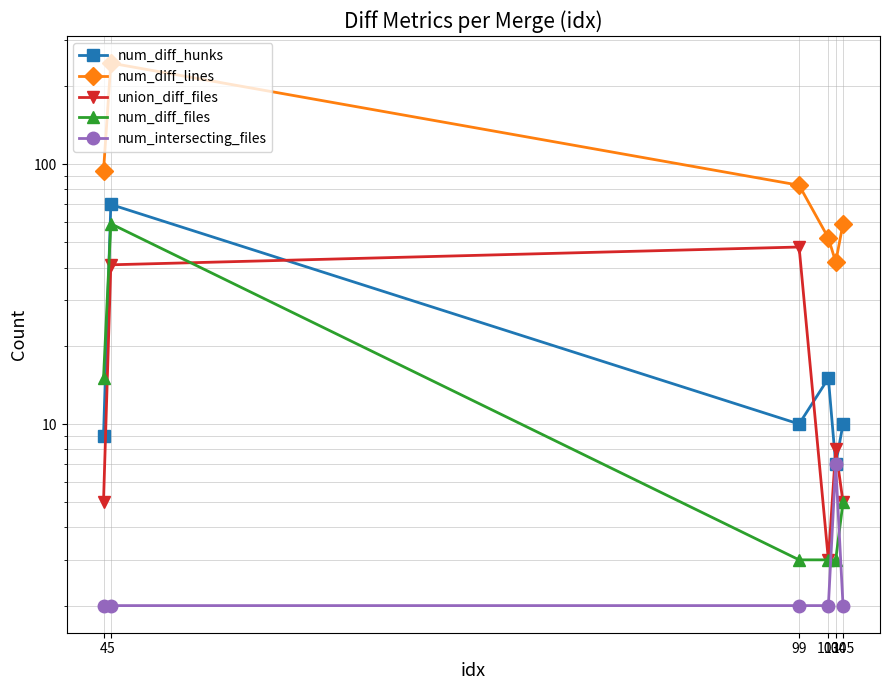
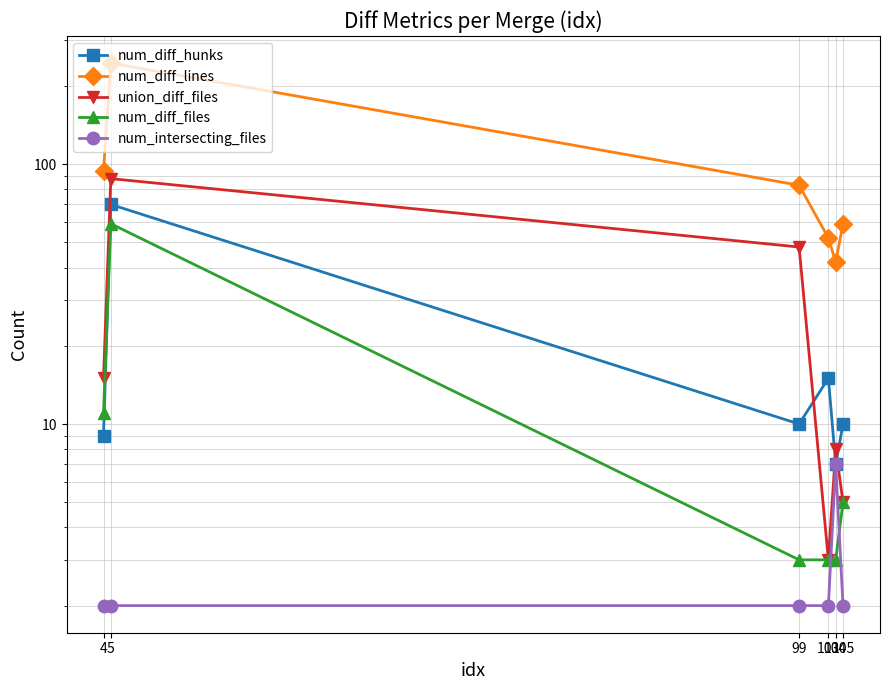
union_diff_files, 4: 5 -> 15
num_diff_files, 4: 15 -> 11
union_diff_files, 5: 41 -> 88
